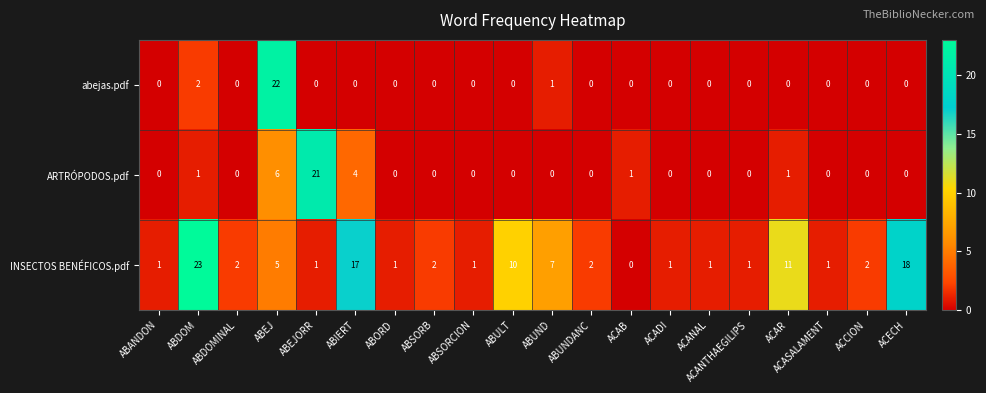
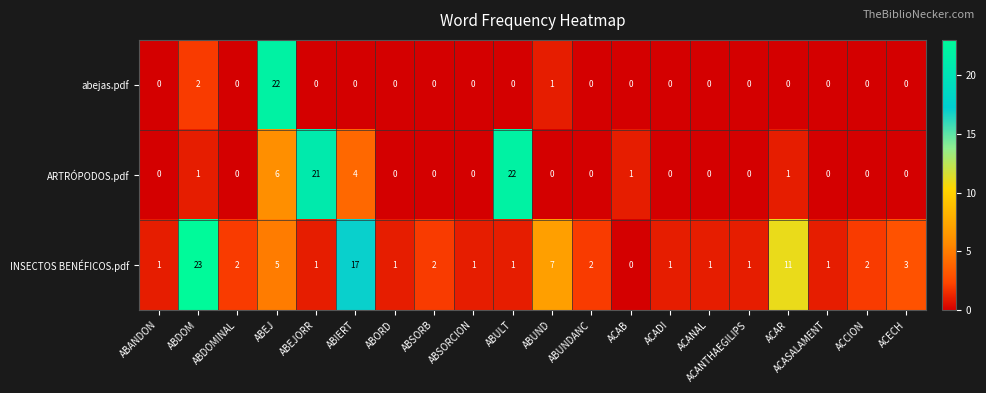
ARTRÓPODOS.pdf, ABULT: 0 -> 22
INSECTOS BENÉFICOS.pdf, ABULT: 10 -> 1
INSECTOS BENÉFICOS.pdf, ACECH: 18 -> 3
